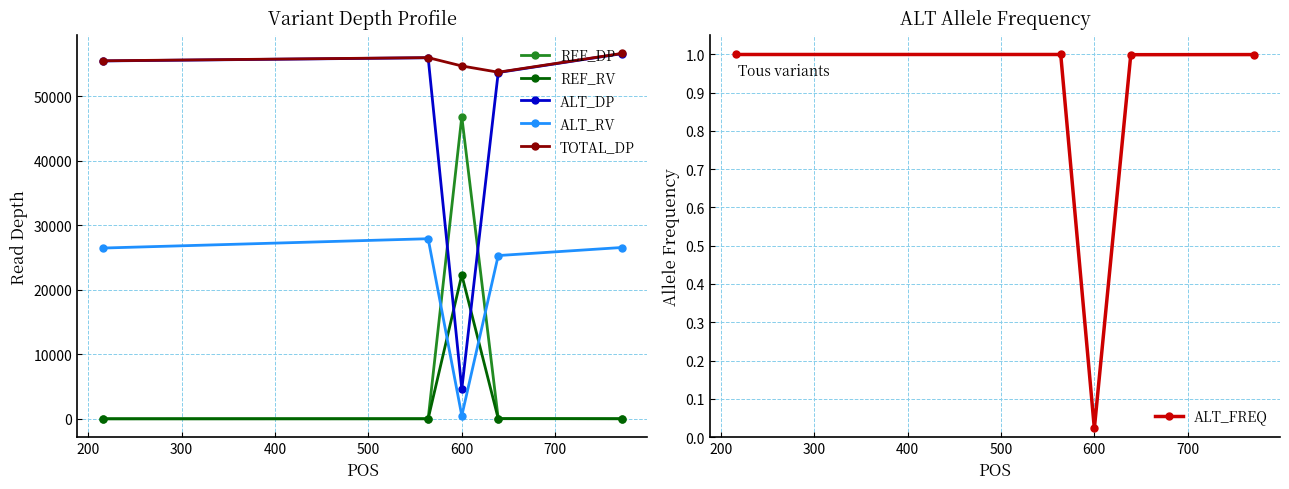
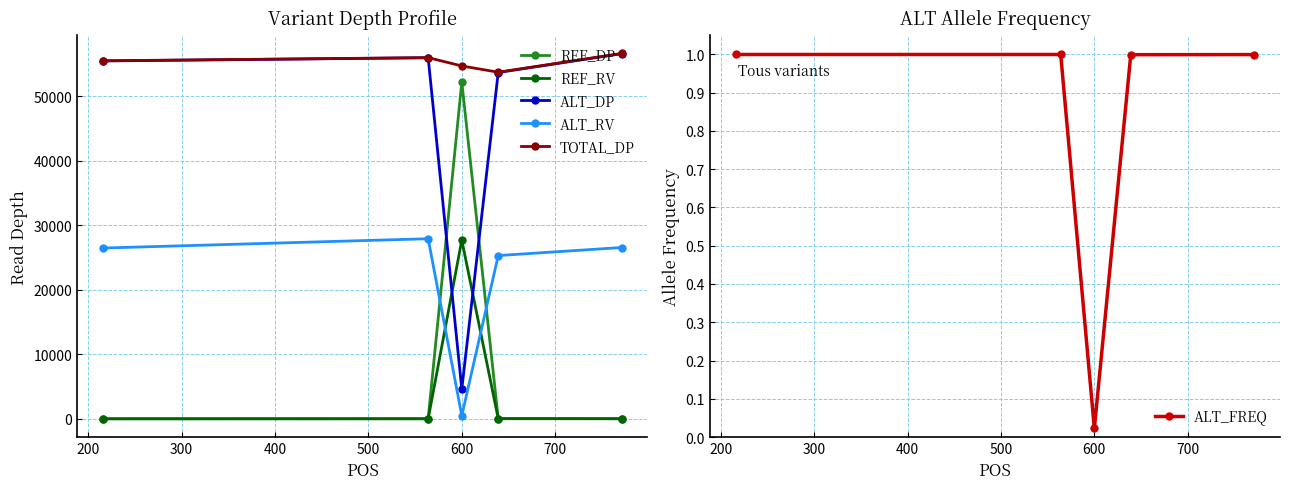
Variant Depth Profile, REF_DP, 600: 47000 -> 52000
Variant Depth Profile, REF_RV, 600: 22000 -> 28000
